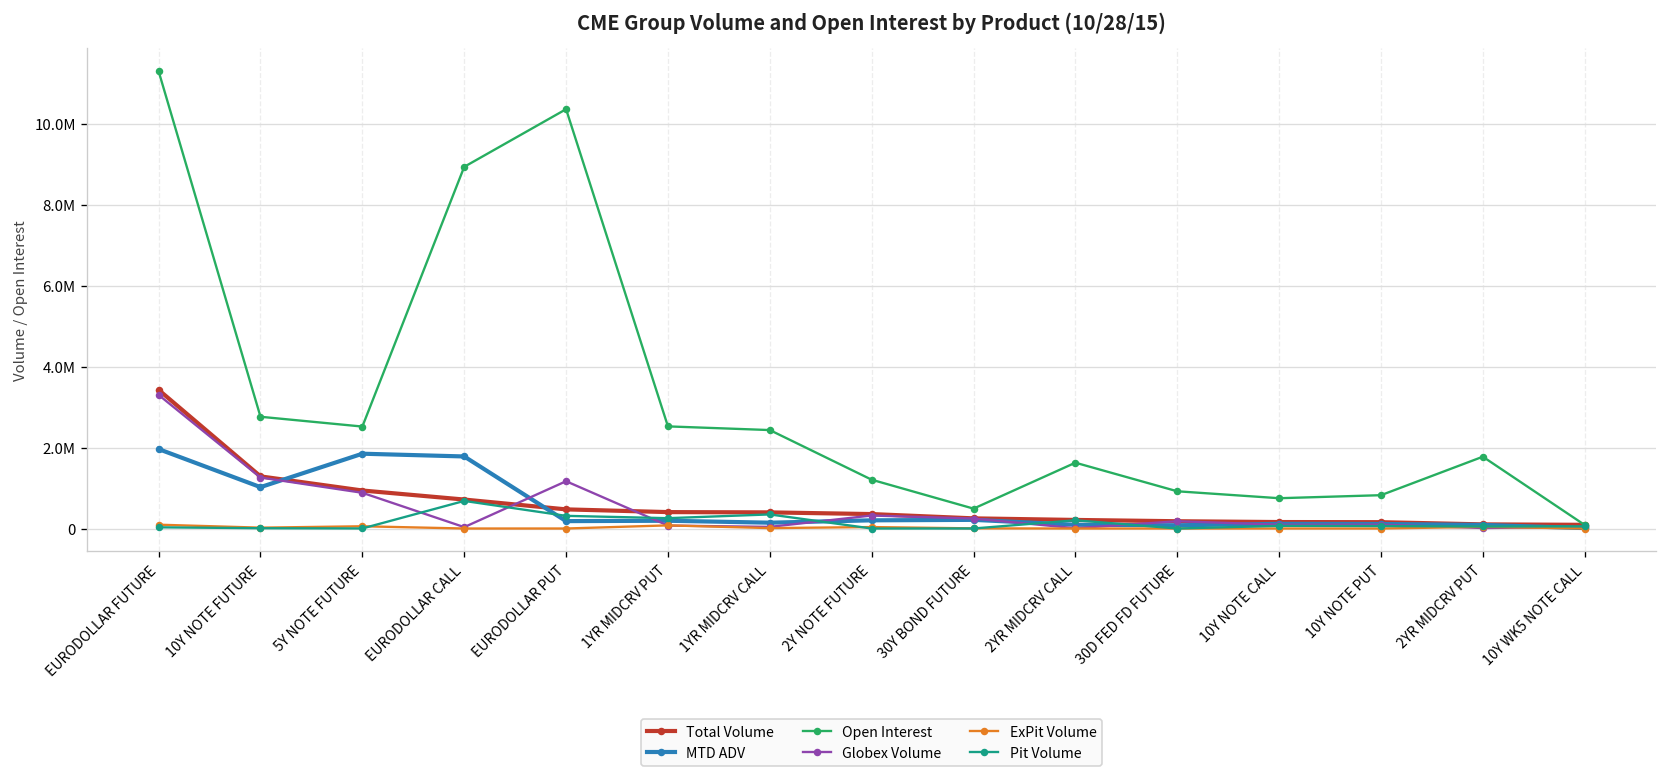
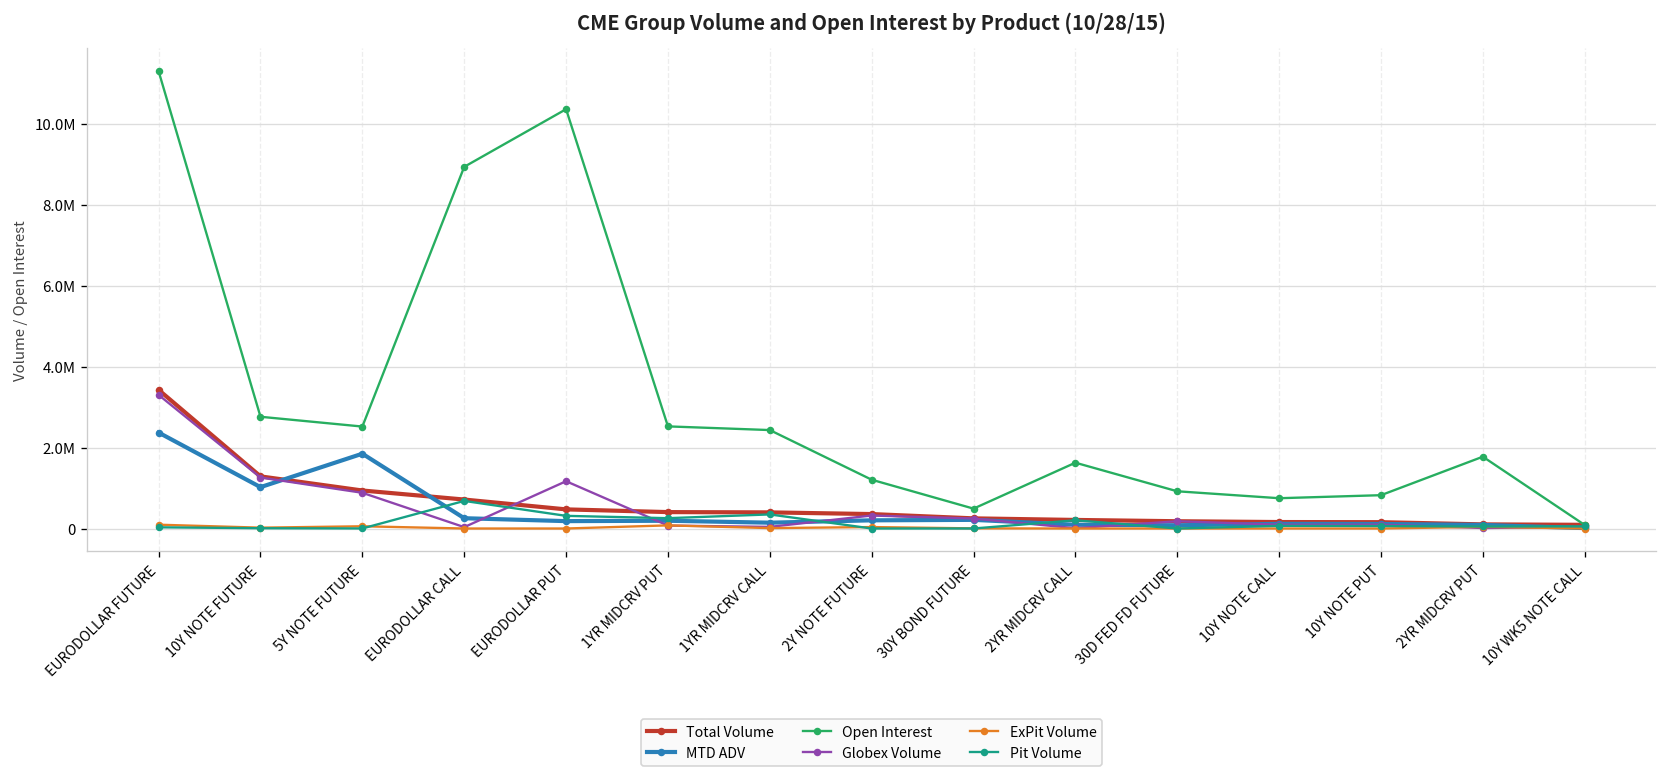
MTD ADV, EURODOLLAR FUTURE: 2000000 -> 2400000
MTD ADV, EURODOLLAR CALL: 1800000 -> 300000
